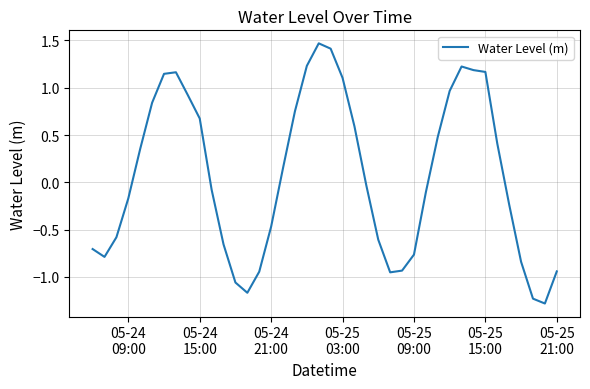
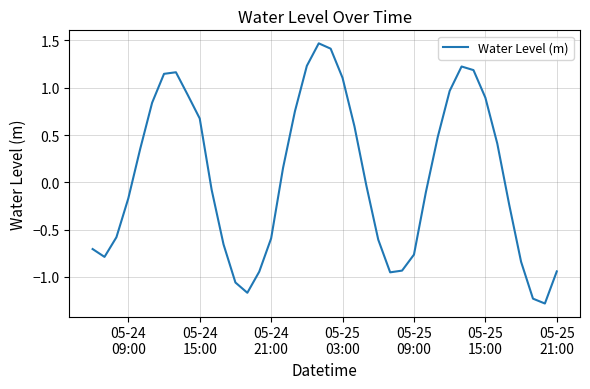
05-24 21:00: -0.5 -> -0.6
05-25 15:00: 1.2 -> 0.9
